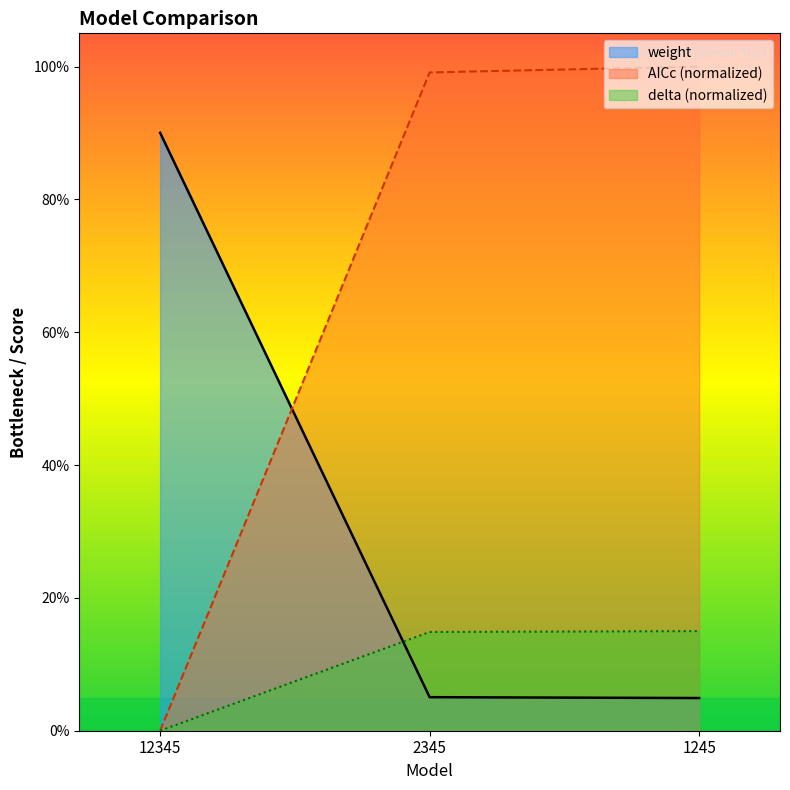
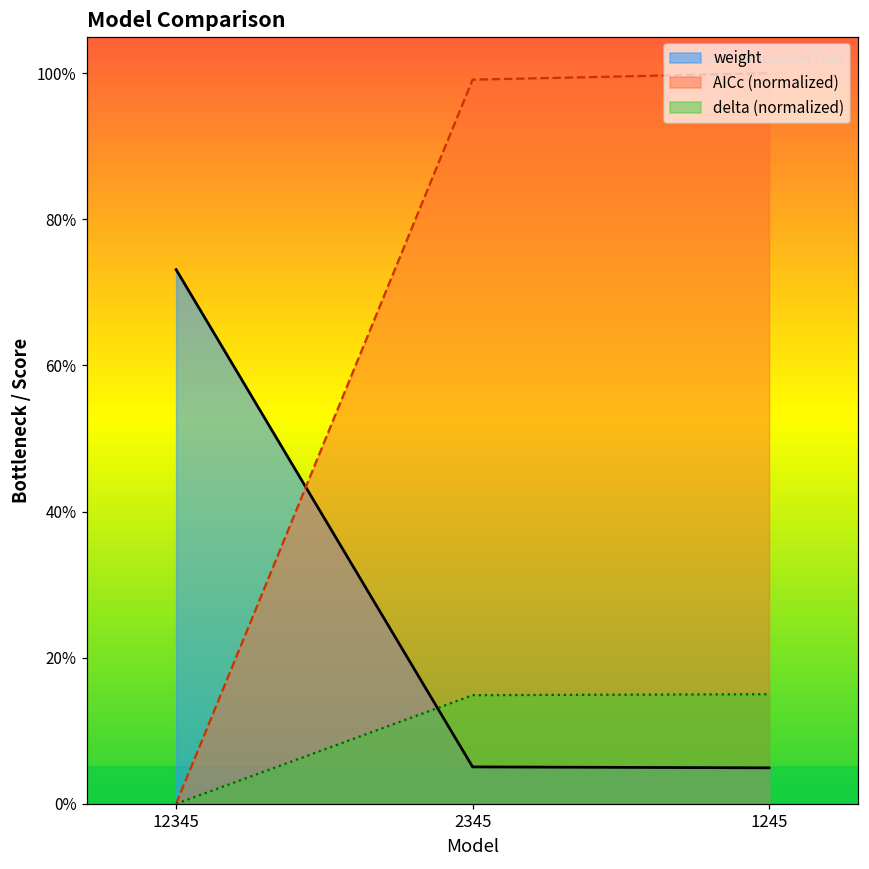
weight, 12345: 90% -> 73%
